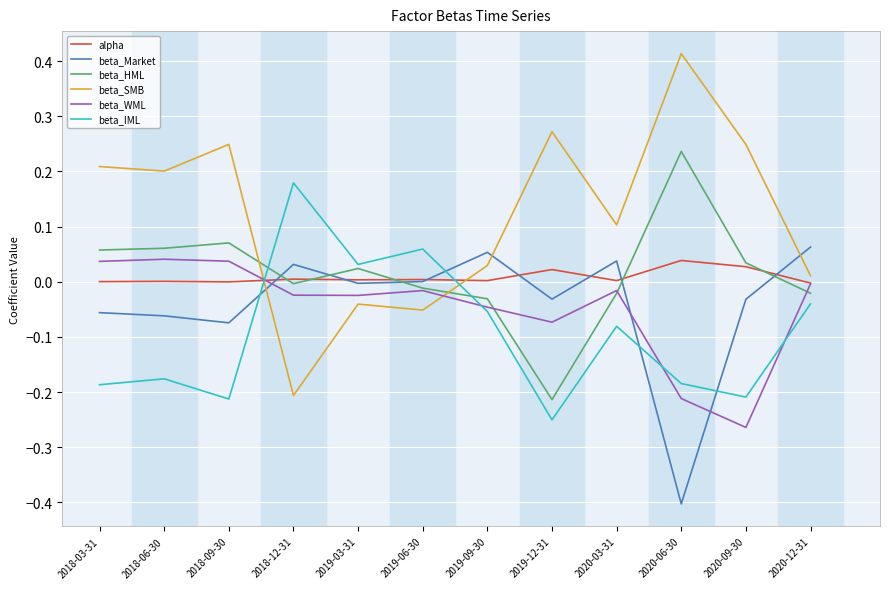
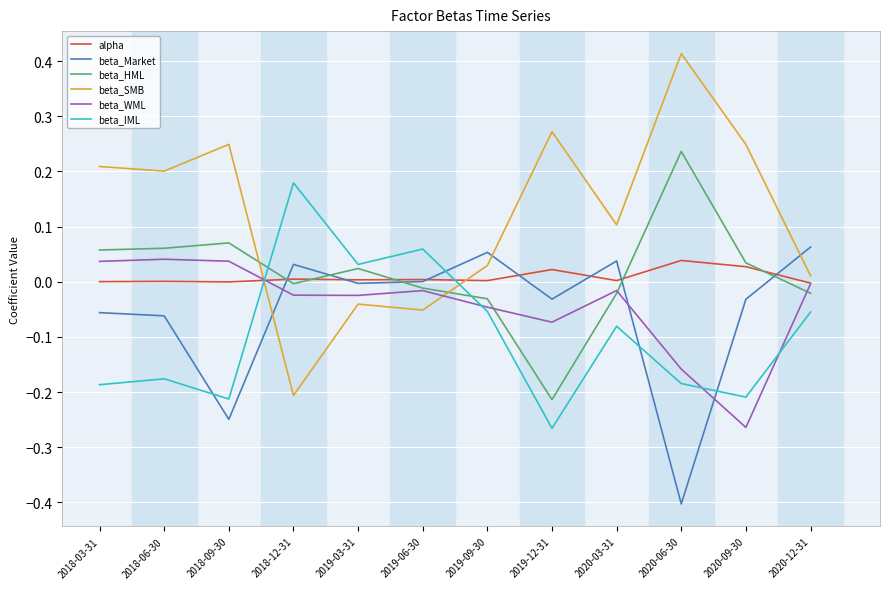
beta_Market, 2018-09-30: -0.07 -> -0.25
beta_IML, 2019-12-31: -0.25 -> -0.27
beta_WML, 2020-06-30: -0.21 -> -0.16
beta_IML, 2020-12-31: -0.04 -> -0.05
